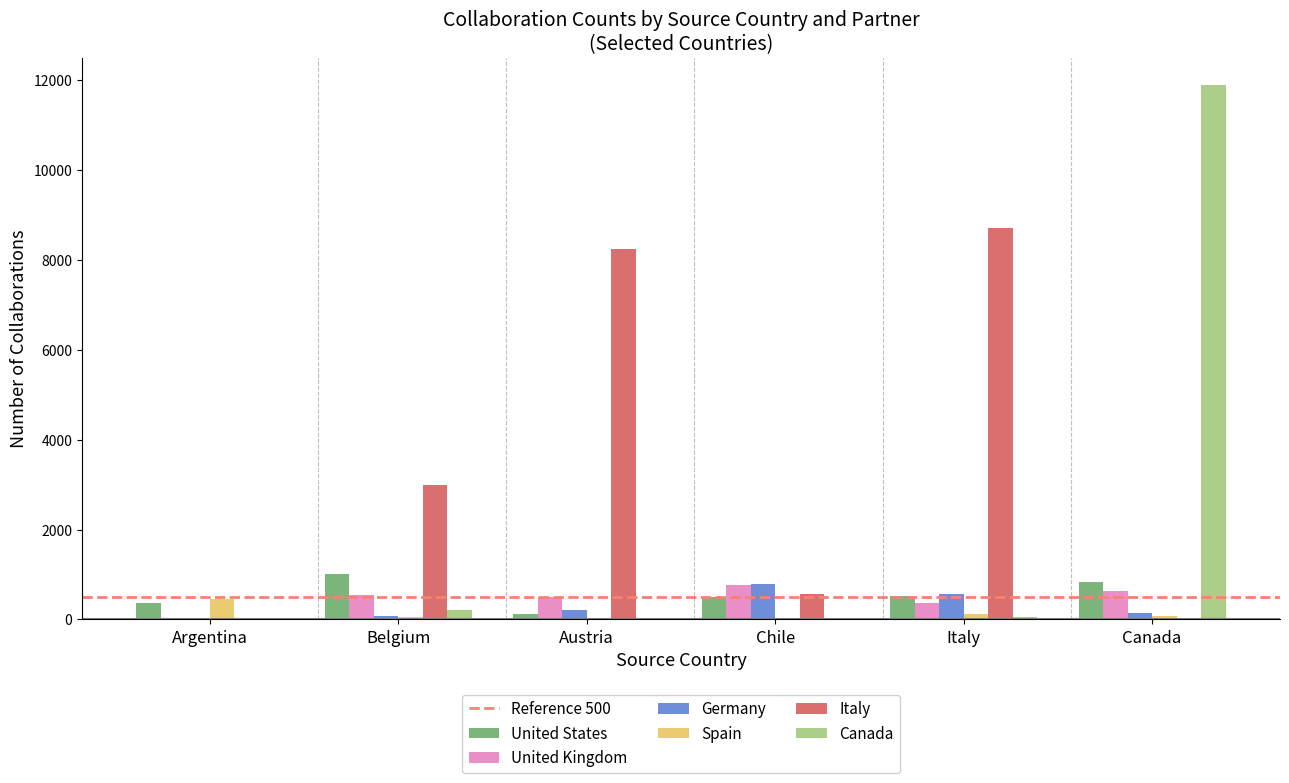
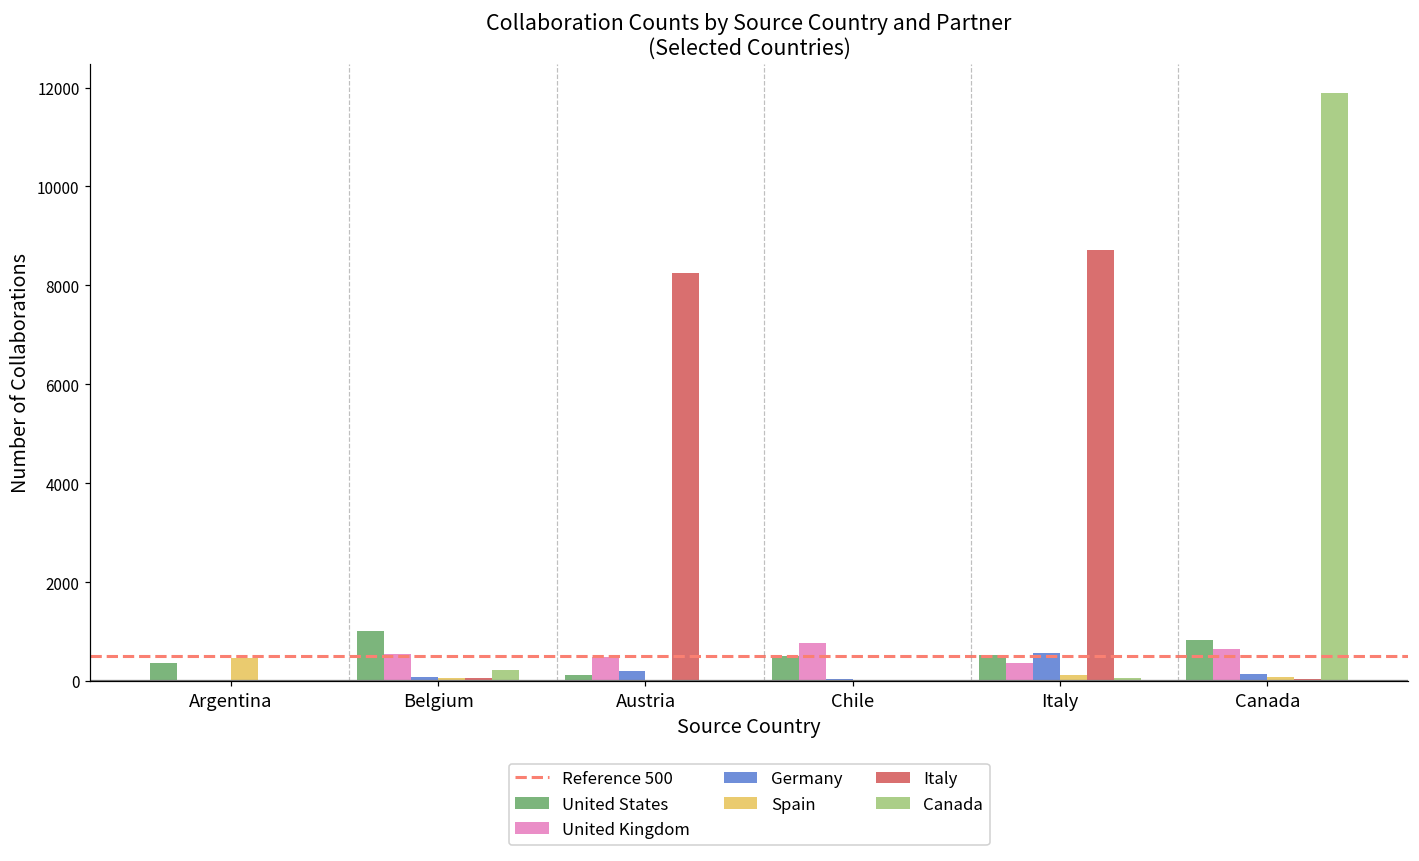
Italy, Belgium: 3000 -> 100
Germany, Chile: 800 -> 0
Italy, Chile: 600 -> 0
